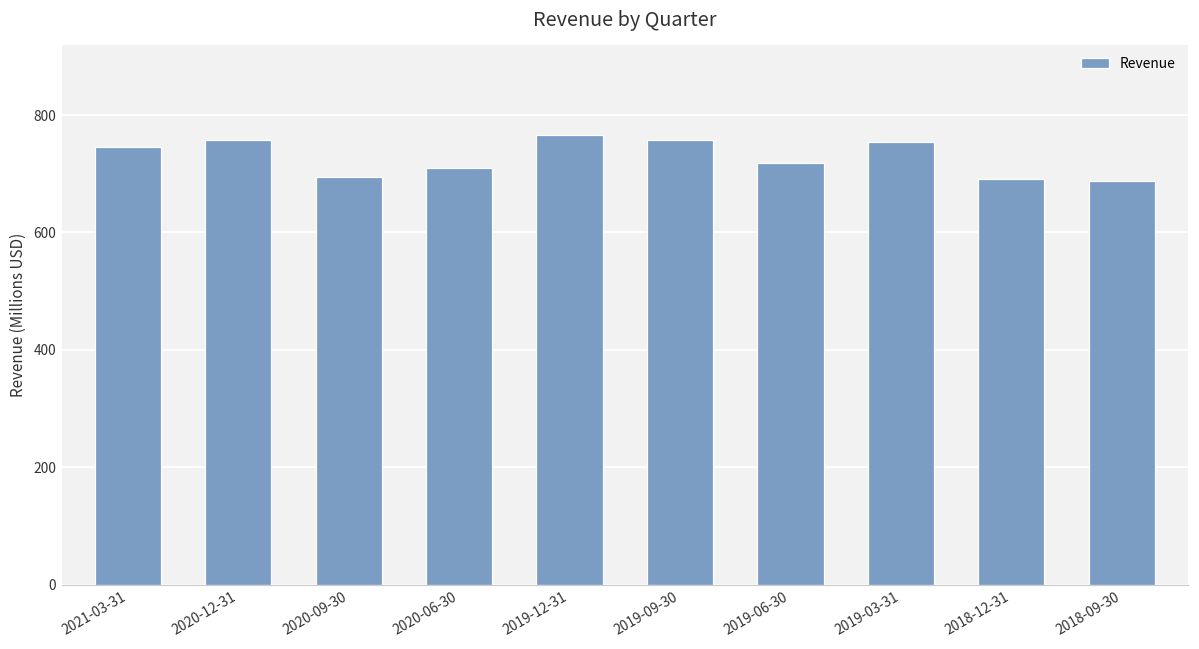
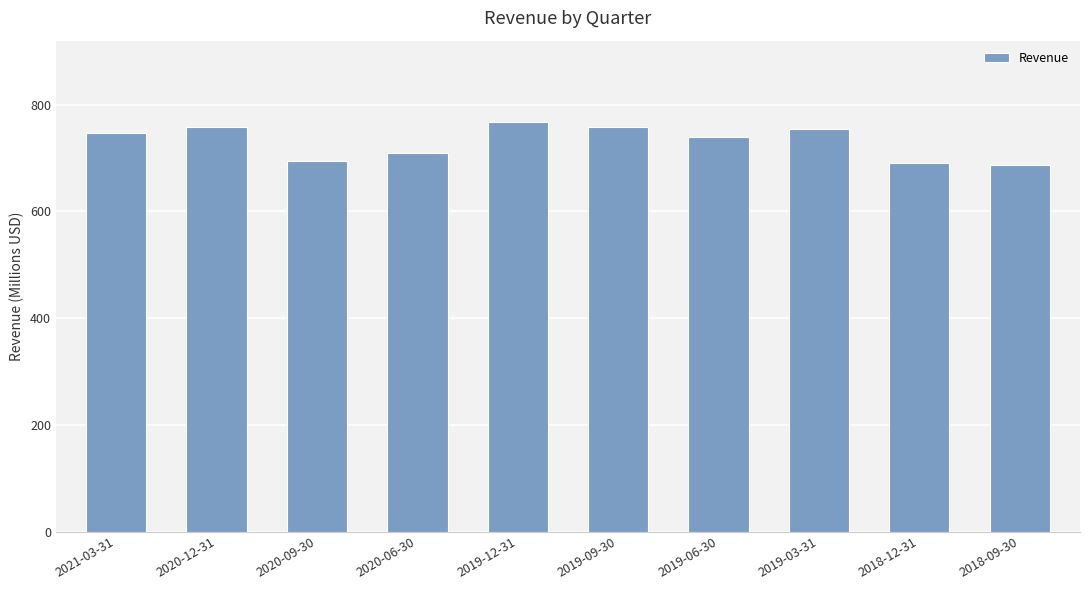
2019-06-30: 720 -> 740
